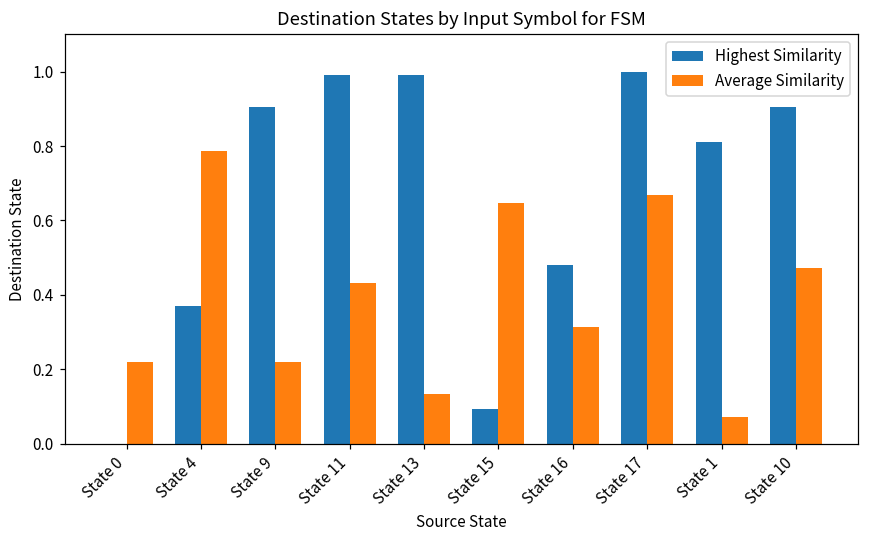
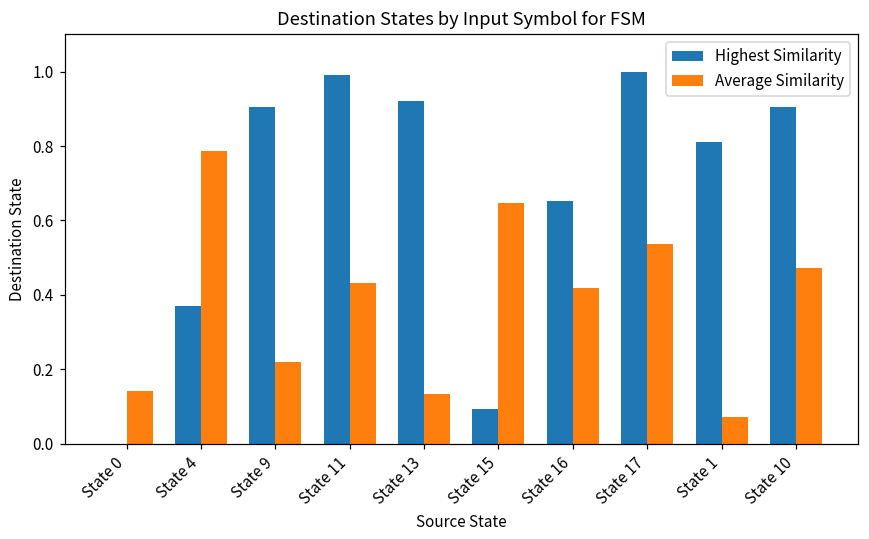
Average Similarity, State 0: 0.22 -> 0.14
Highest Similarity, State 13: 0.99 -> 0.92
Highest Similarity, State 16: 0.48 -> 0.65
Average Similarity, State 16: 0.31 -> 0.42
Average Similarity, State 17: 0.67 -> 0.54
